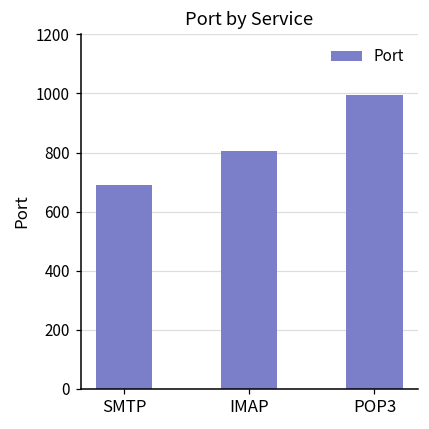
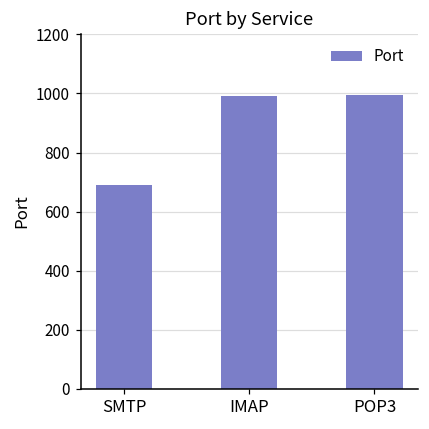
IMAP: 810 -> 990
